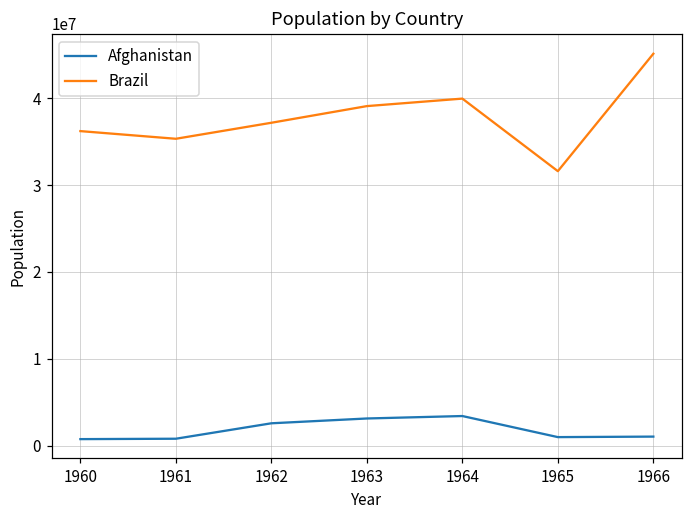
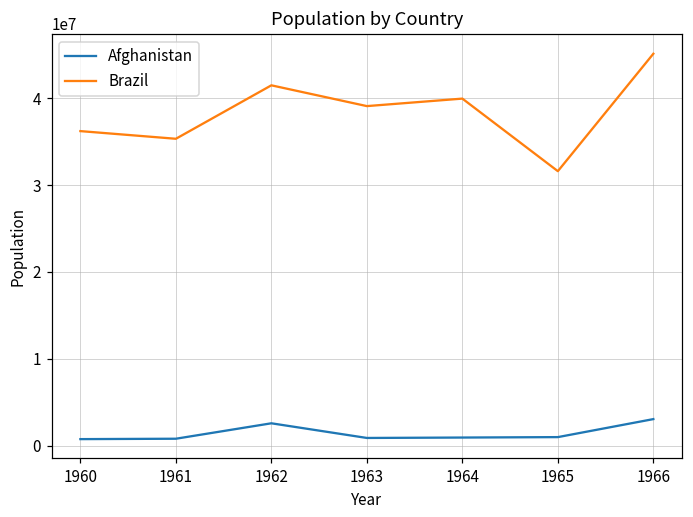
Brazil, 1962: 37000000 -> 41000000
Afghanistan, 1963: 3000000 -> 1000000
Afghanistan, 1964: 3000000 -> 1000000
Afghanistan, 1966: 1000000 -> 3000000
